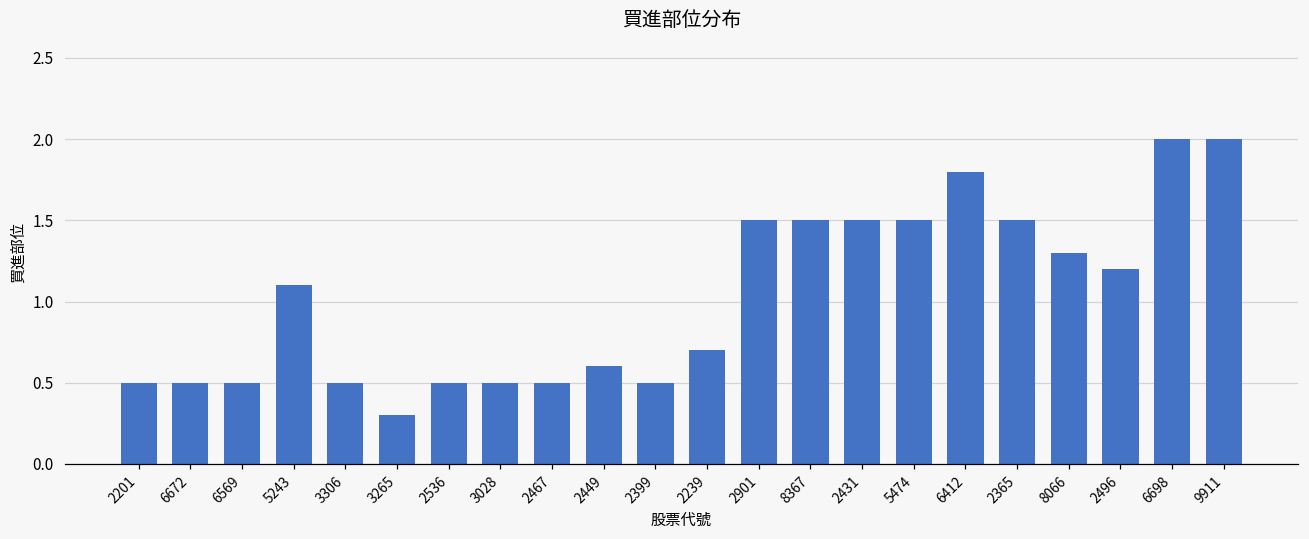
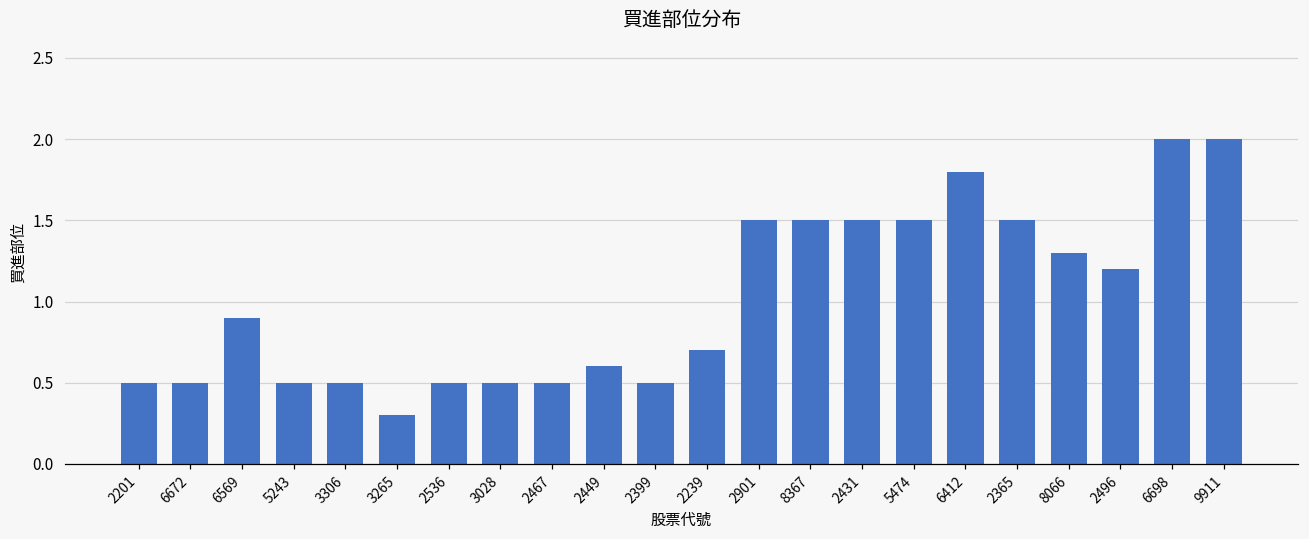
6569: 0.5 -> 0.9
5243: 1.1 -> 0.5
